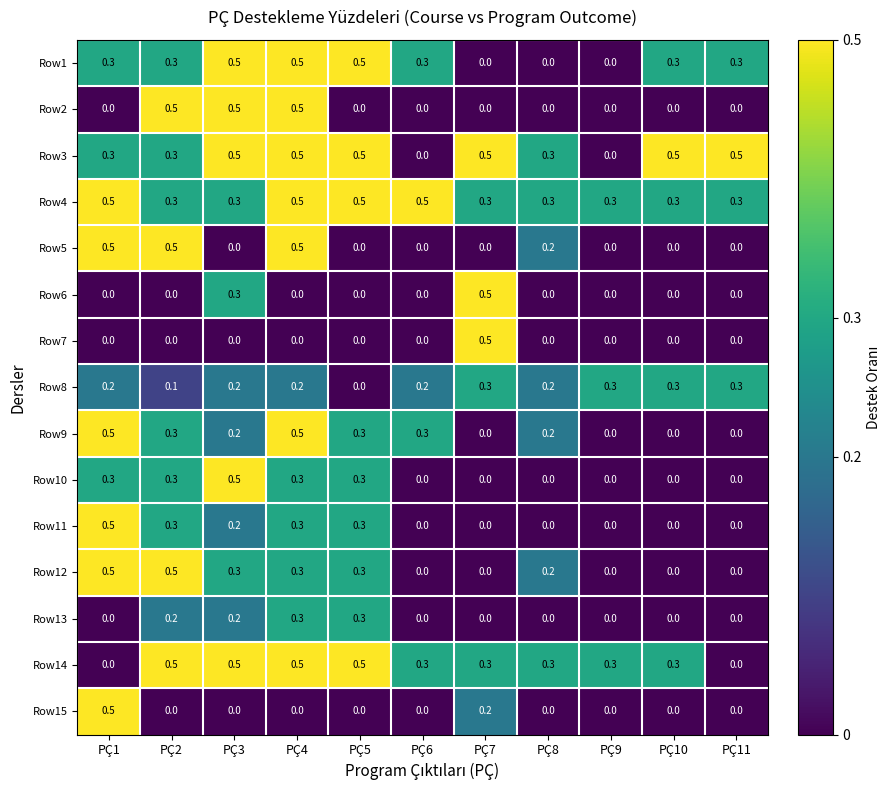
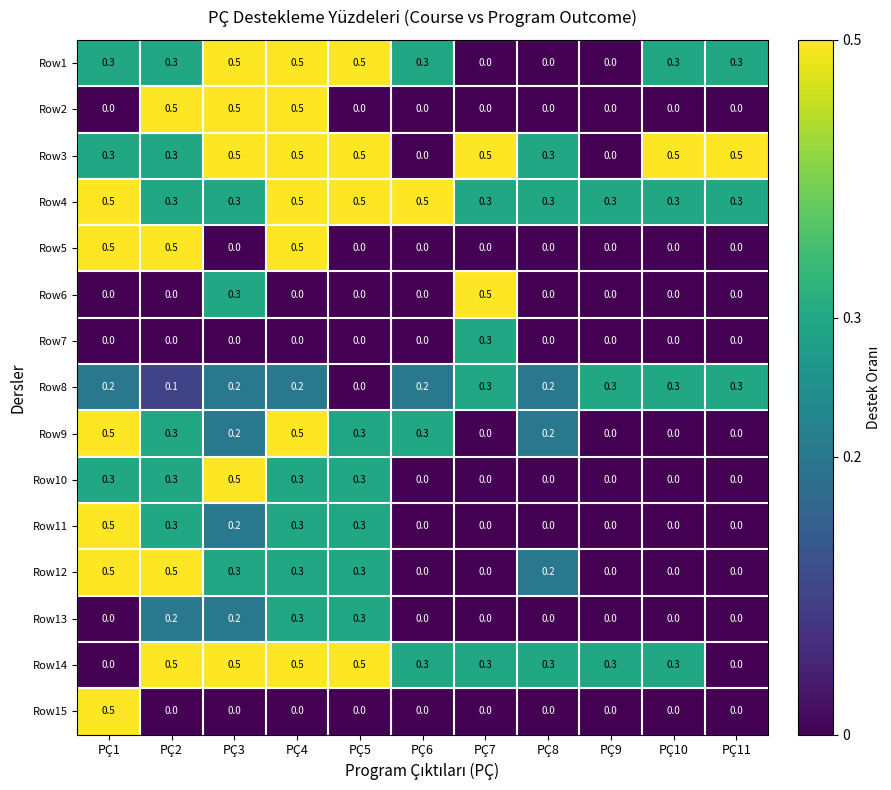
Row5, PÇ8: 0.2 -> 0.0
Row7, PÇ7: 0.5 -> 0.3
Row15, PÇ7: 0.2 -> 0.0
